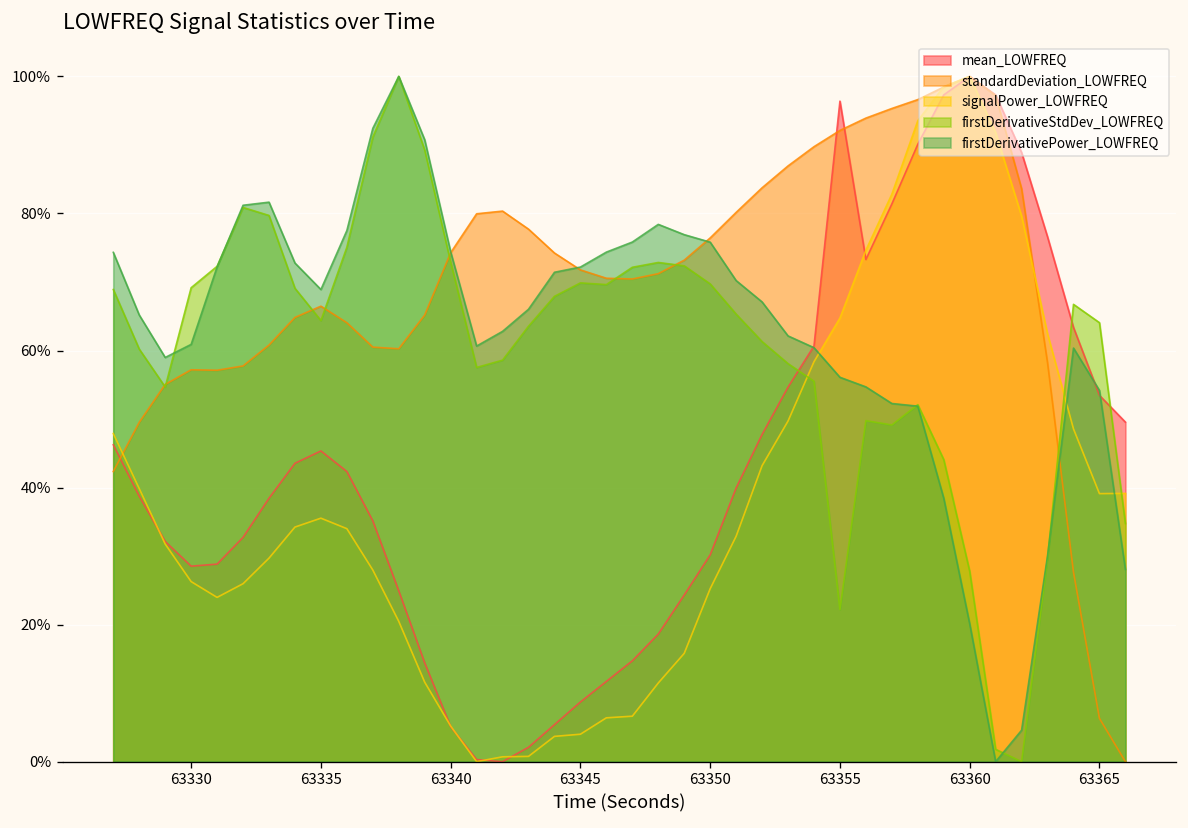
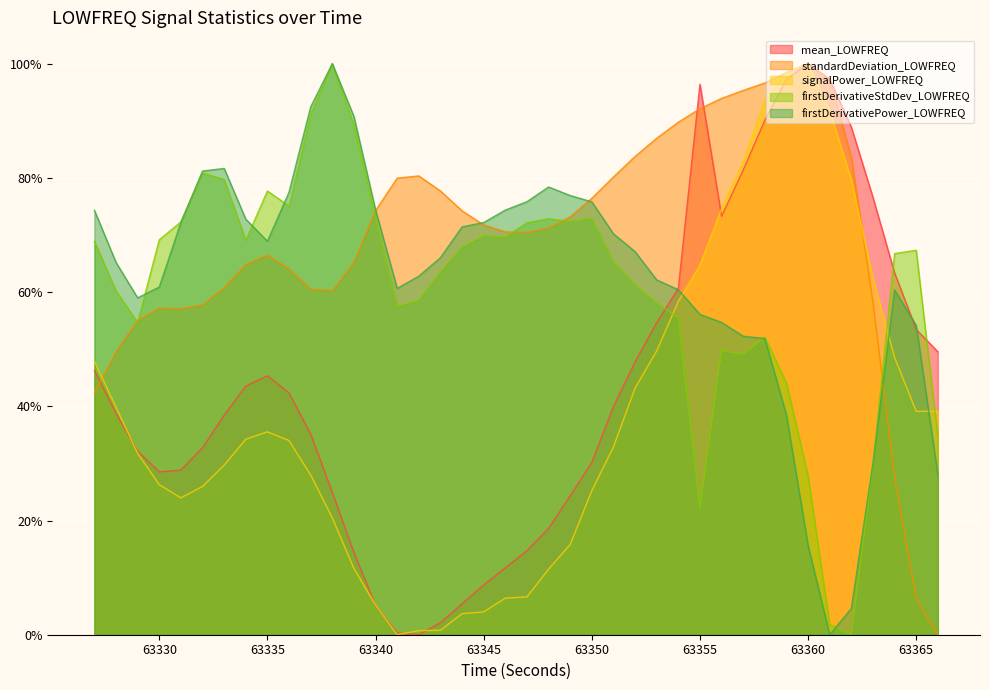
firstDerivativeStdDev_LOWFREQ, 63335: 64% -> 78%
firstDerivativeStdDev_LOWFREQ, 63350: 70% -> 73%
firstDerivativePower_LOWFREQ, 63360: 20% -> 16%
firstDerivativeStdDev_LOWFREQ, 63365: 64% -> 67%
